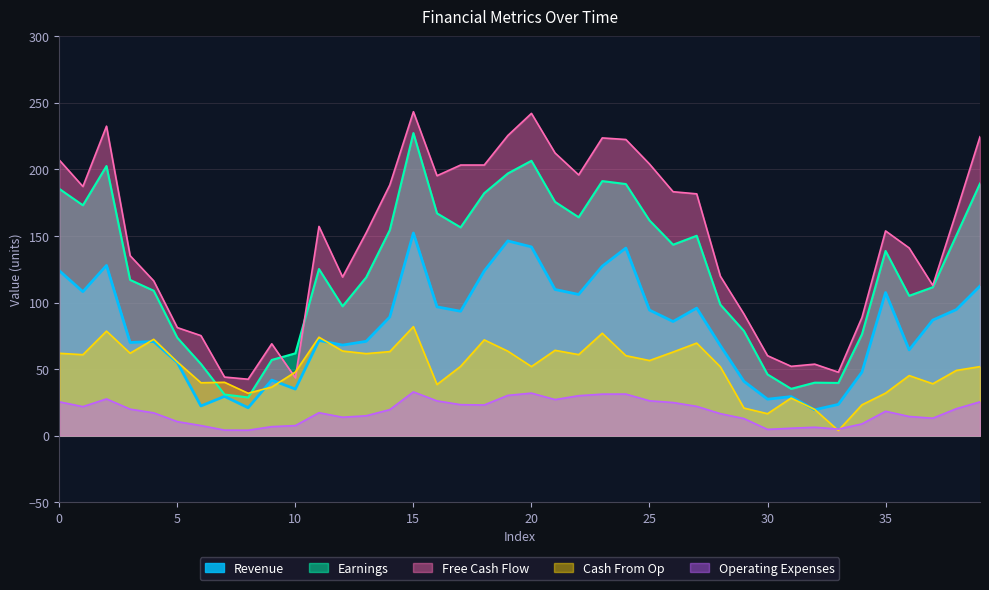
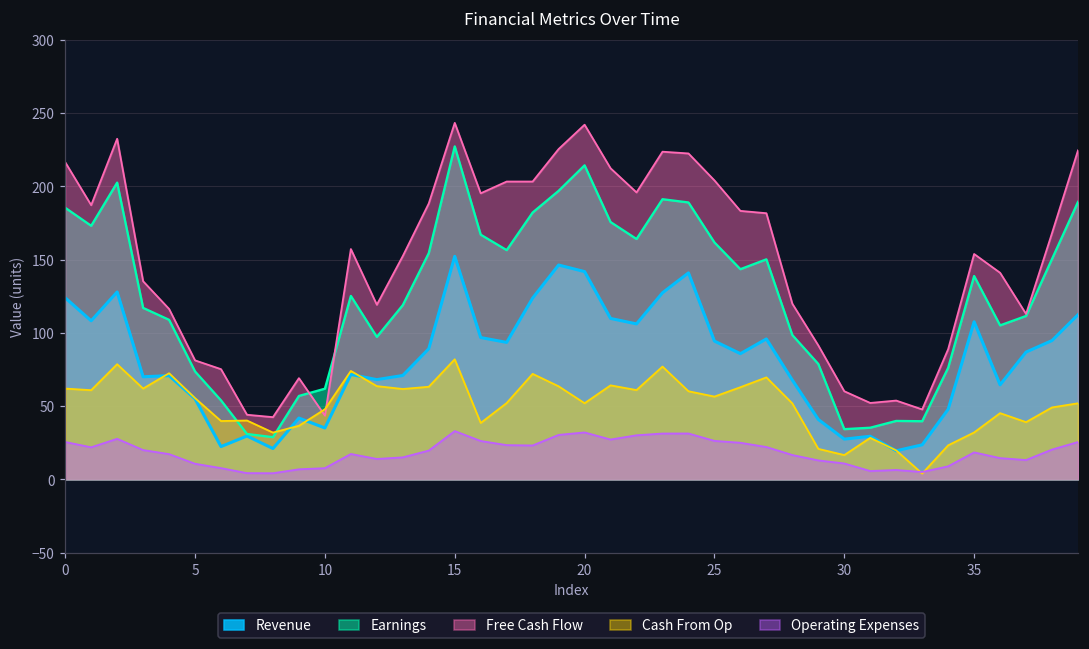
Free Cash Flow, 0: 207 -> 216
Earnings, 20: 206 -> 214
Earnings, 30: 46 -> 34
Operating Expenses, 30: 5 -> 11
